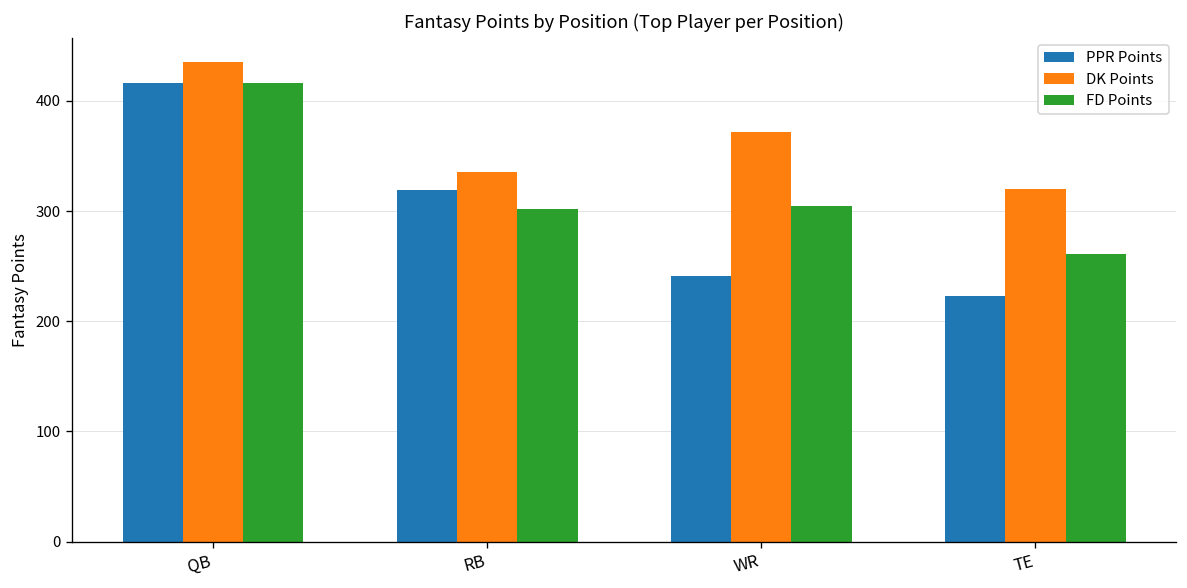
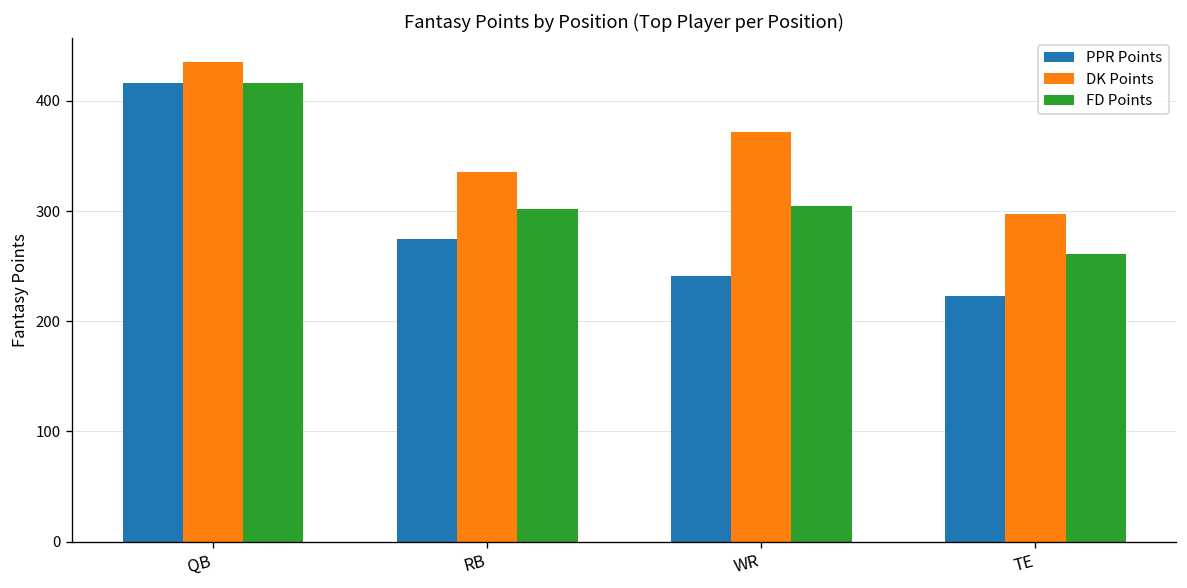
PPR Points, RB: 320 -> 280
DK Points, TE: 320 -> 300
